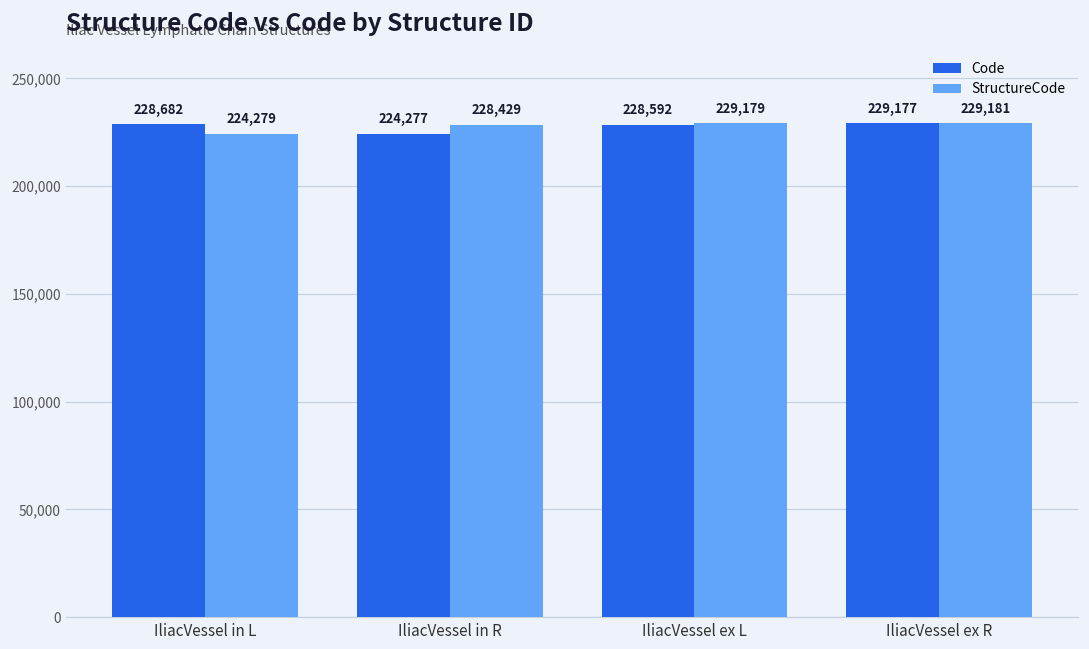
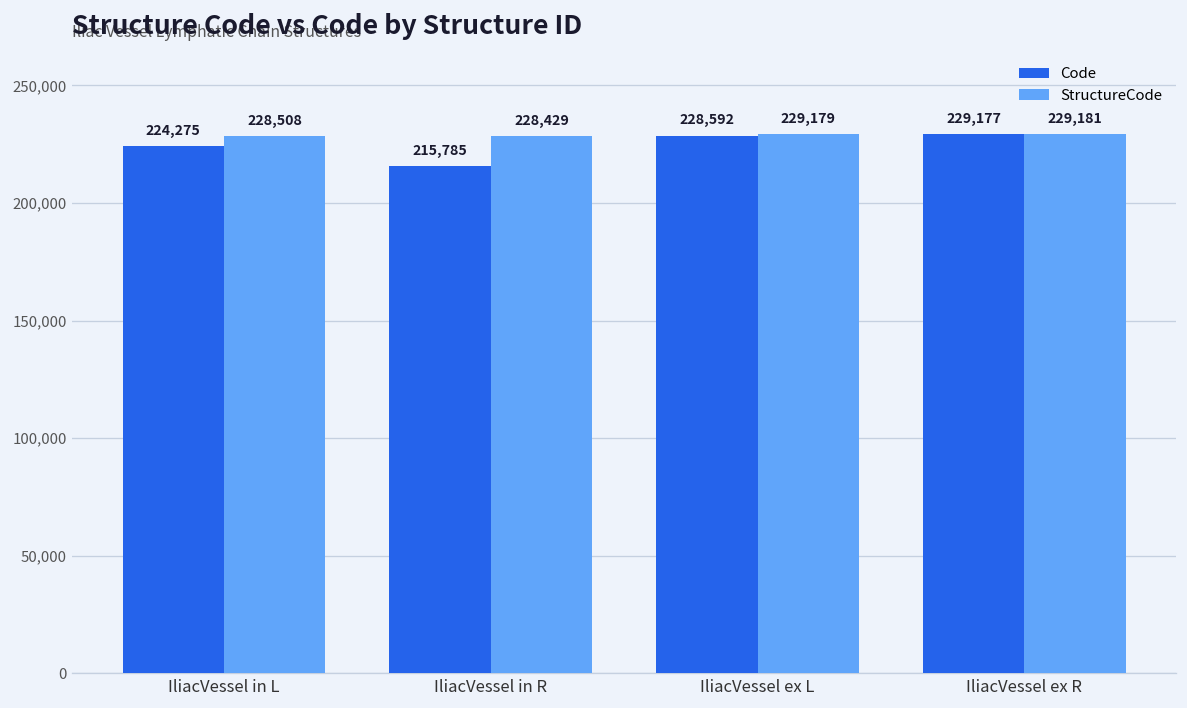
Code, IliacVessel in L: 228,682 -> 224,275
StructureCode, IliacVessel in L: 224,279 -> 228,508
Code, IliacVessel in R: 224,277 -> 215,785
